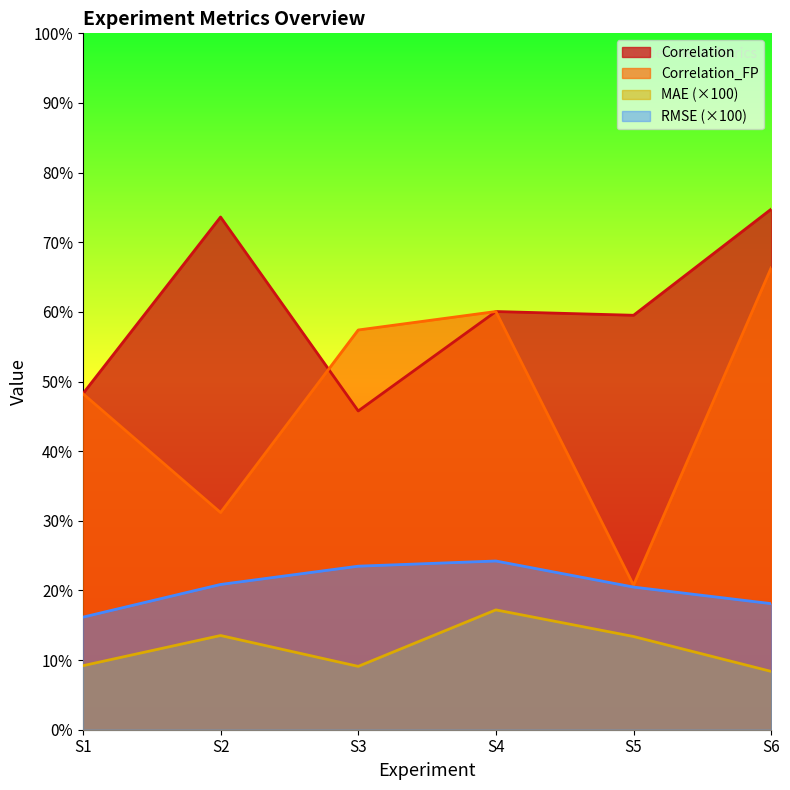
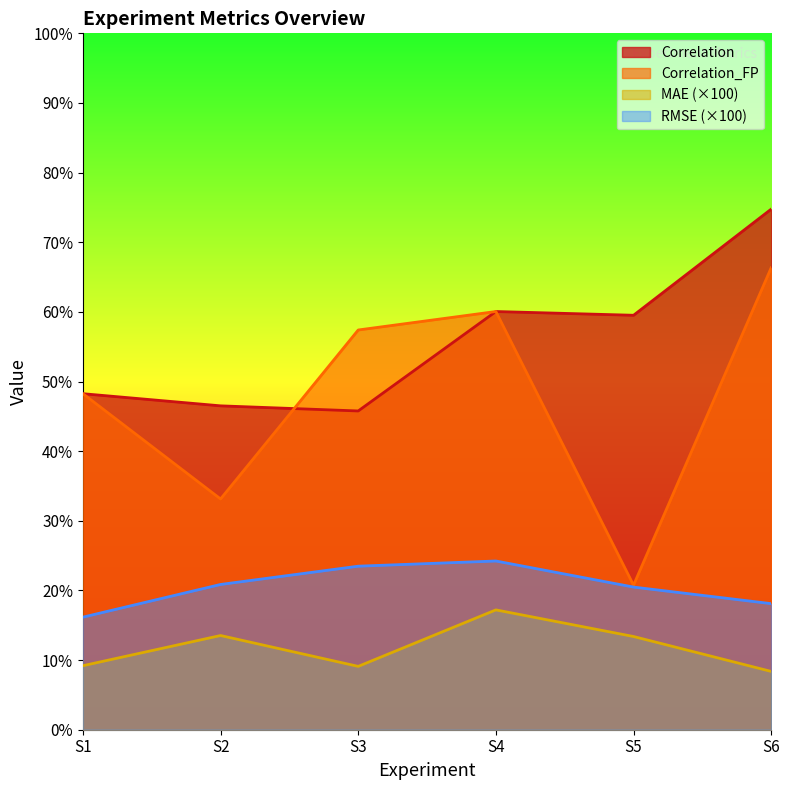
Correlation, S2: 74% -> 47%
Correlation_FP, S2: 31% -> 33%
